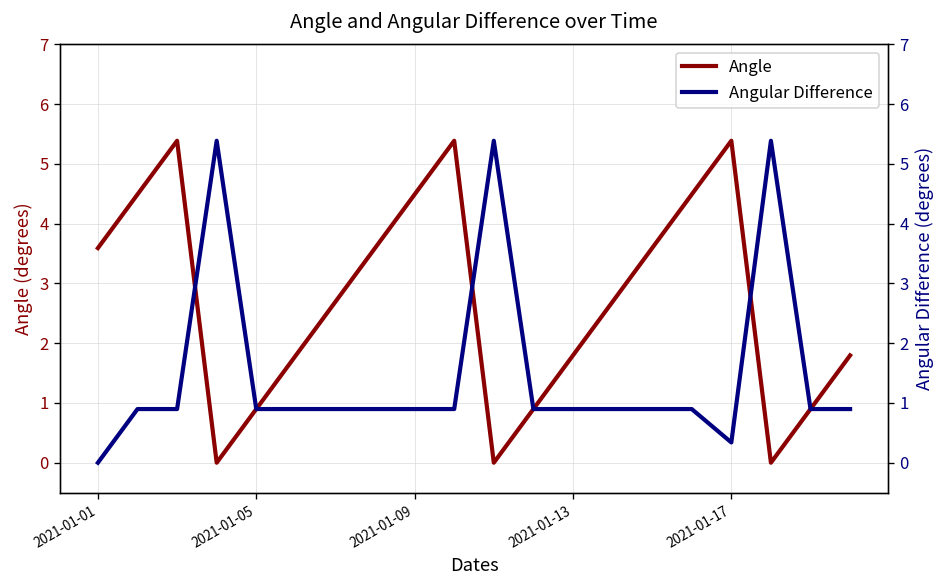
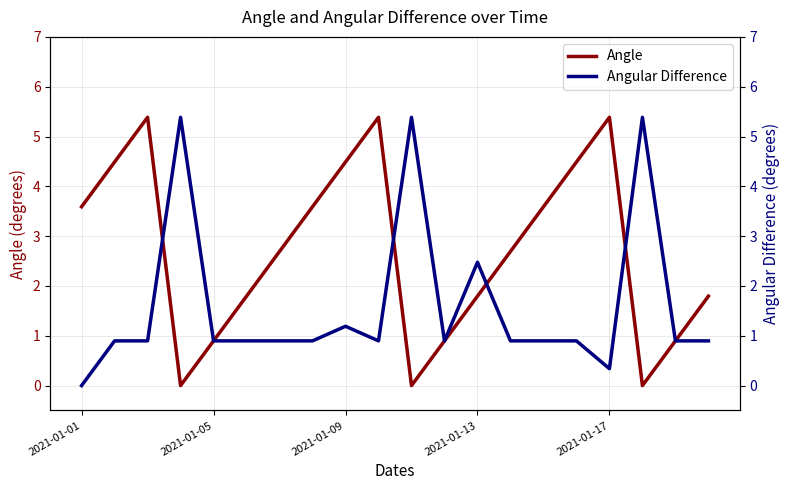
Angular Difference, 2021-01-09: 0.9 -> 1.2
Angular Difference, 2021-01-13: 0.9 -> 2.5
